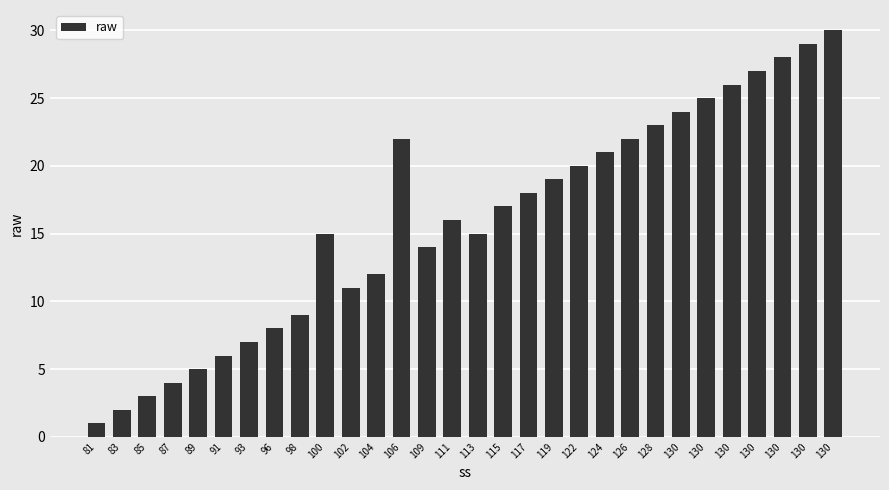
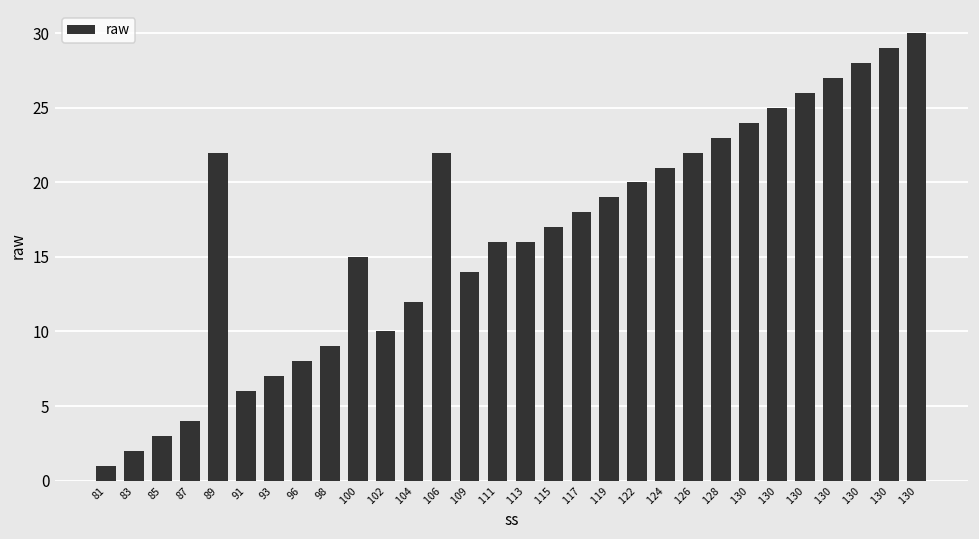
89: 5 -> 22
102: 11 -> 10
113: 15 -> 16
